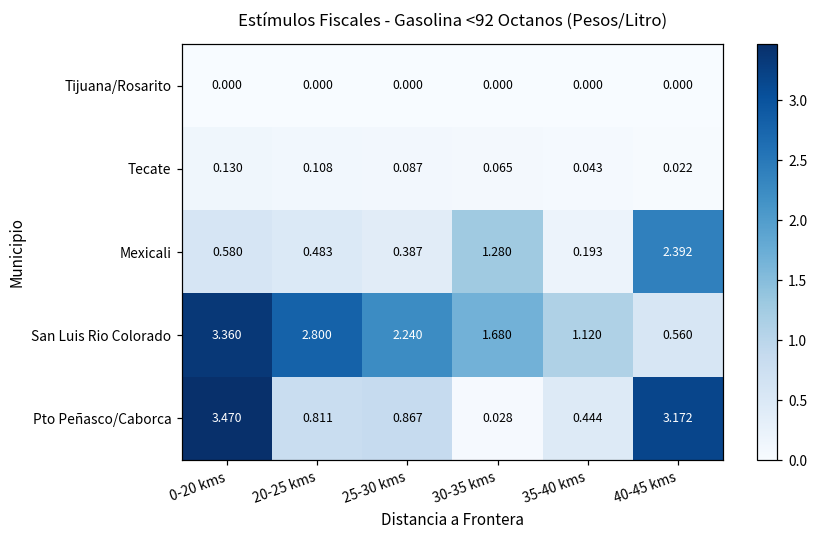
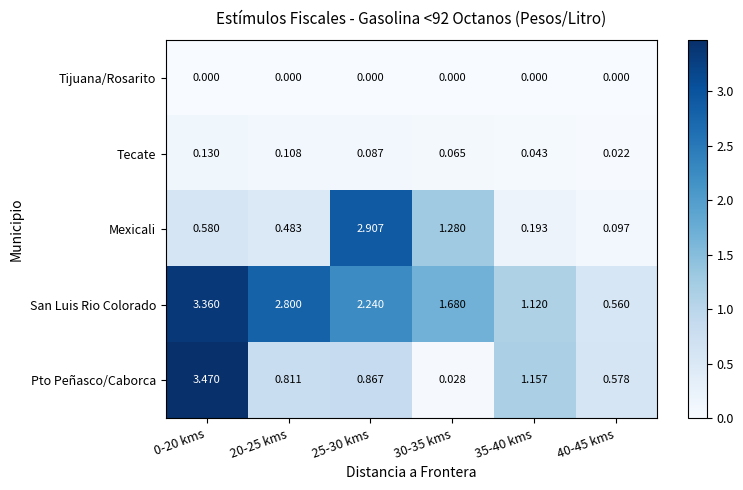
Mexicali, 25-30 kms: 0.387 -> 2.907
Mexicali, 40-45 kms: 2.392 -> 0.097
Pto Peñasco/Caborca, 35-40 kms: 0.444 -> 1.157
Pto Peñasco/Caborca, 40-45 kms: 3.172 -> 0.578
